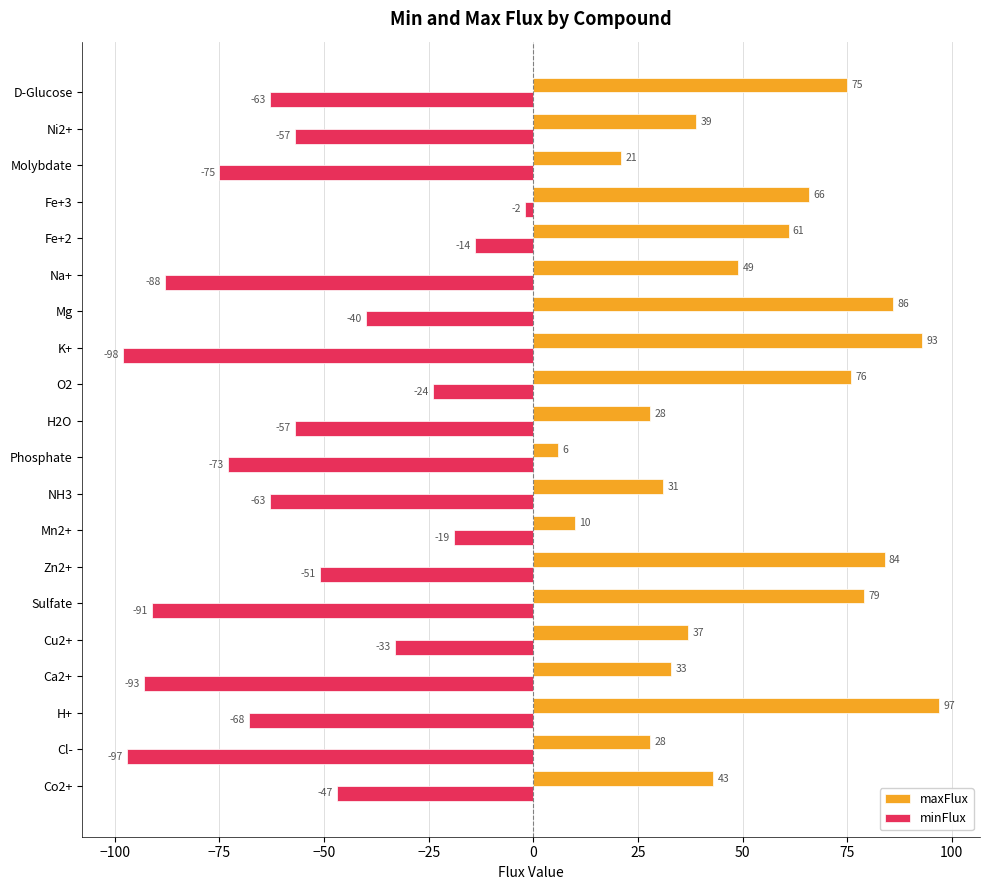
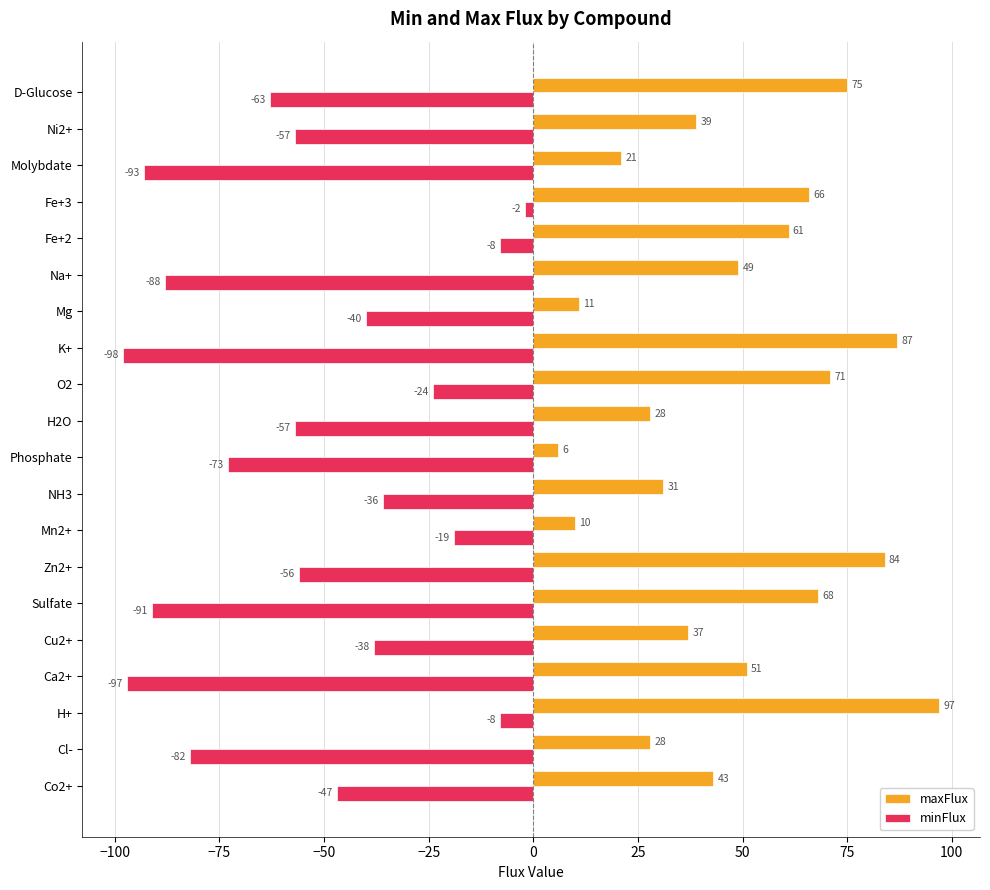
minFlux, Molybdate: -75 -> -93
minFlux, Fe+2: -14 -> -8
maxFlux, Mg: 86 -> 11
maxFlux, K+: 93 -> 87
maxFlux, O2: 76 -> 71
minFlux, NH3: -63 -> -36
minFlux, Zn2+: -51 -> -56
maxFlux, Sulfate: 79 -> 68
minFlux, Cu2+: -33 -> -38
maxFlux, Ca2+: 33 -> 51
minFlux, Ca2+: -93 -> -97
minFlux, H+: -68 -> -8
minFlux, Cl-: -97 -> -82
